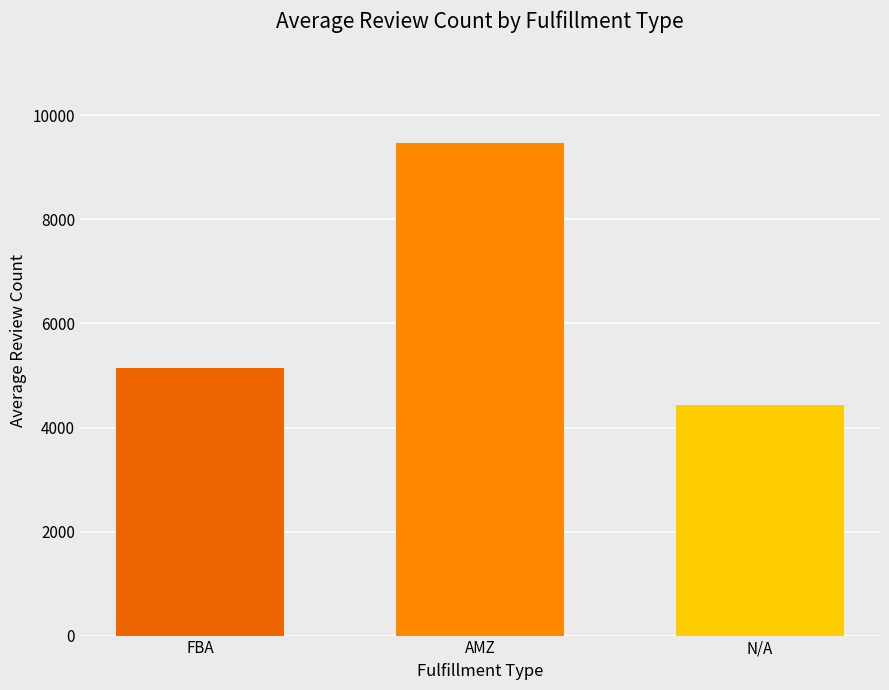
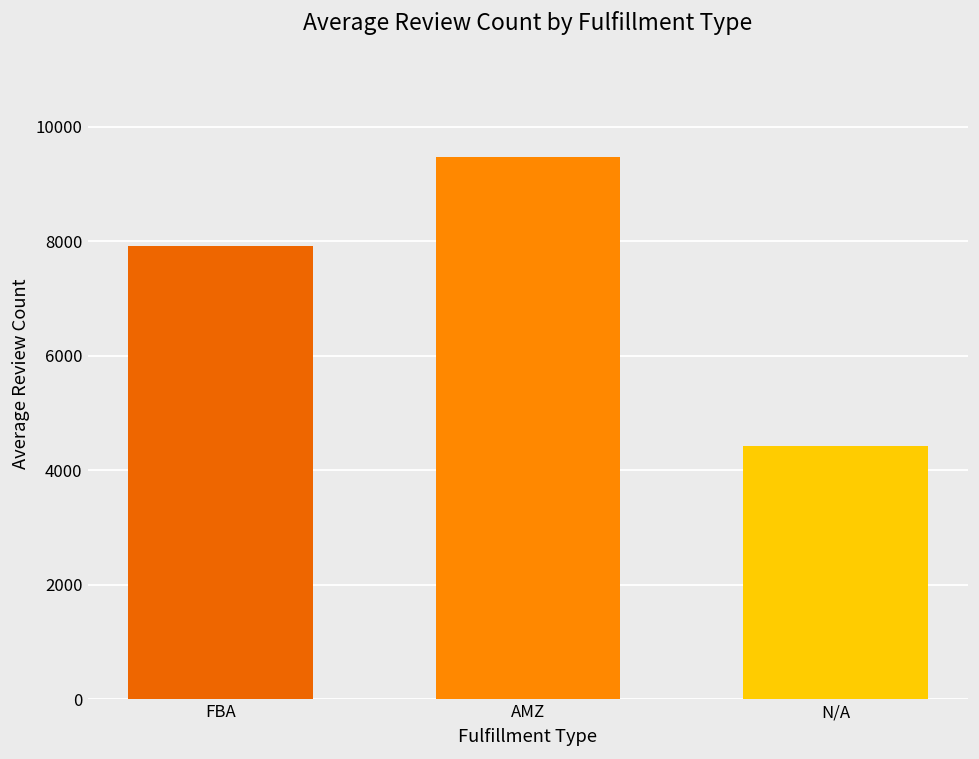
FBA: 5100 -> 7900
